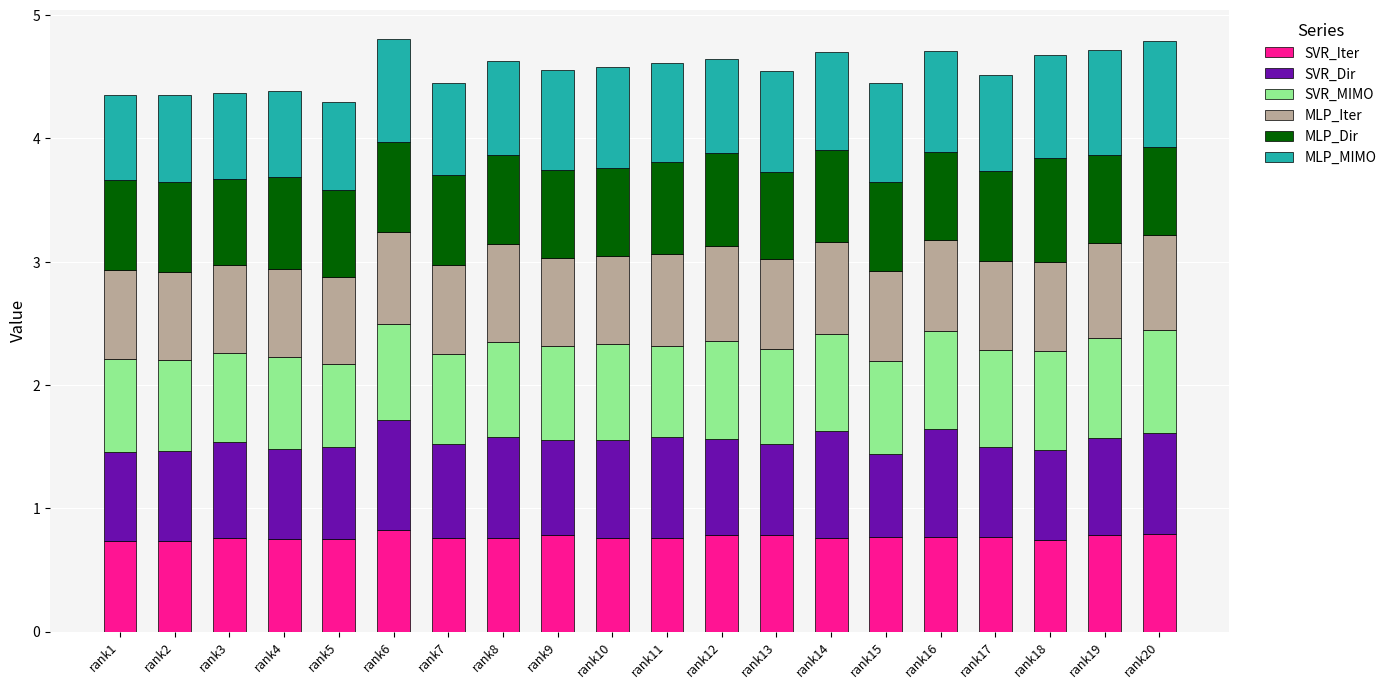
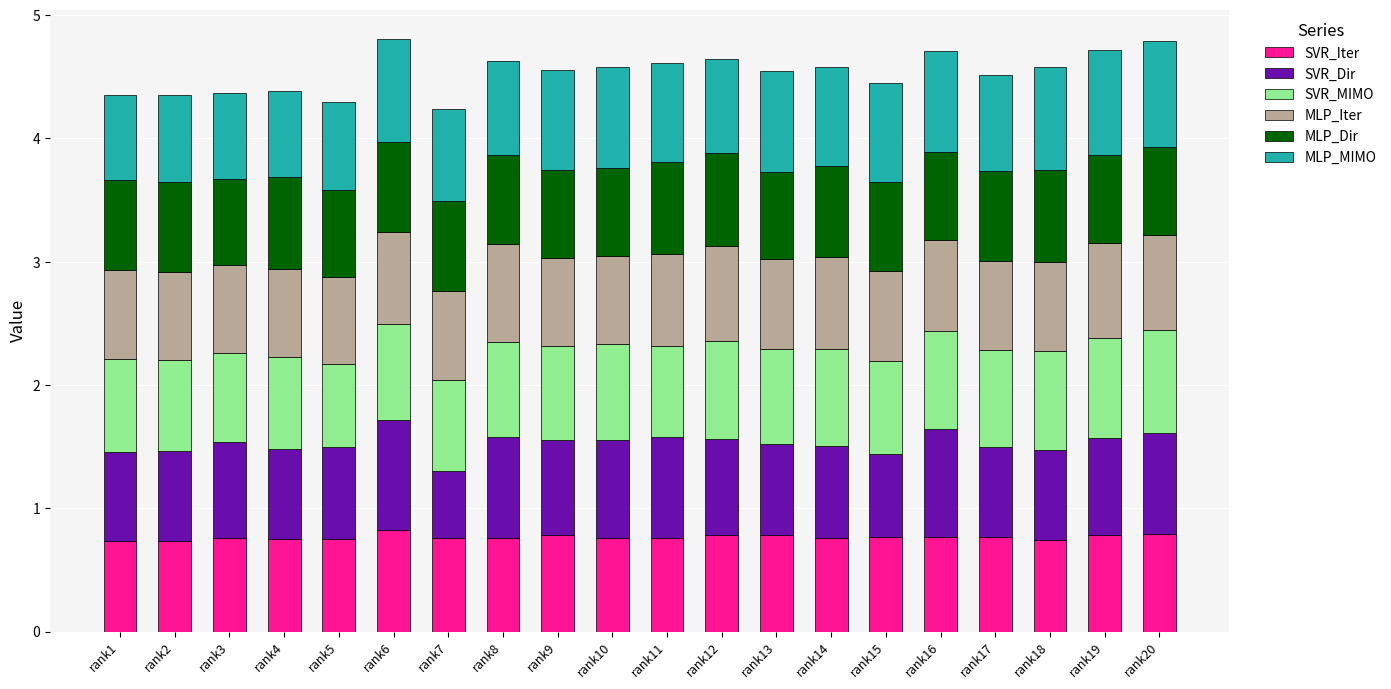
SVR_Dir, rank7: 0.76 -> 0.55
SVR_Dir, rank14: 0.87 -> 0.75
MLP_Dir, rank18: 0.84 -> 0.74
